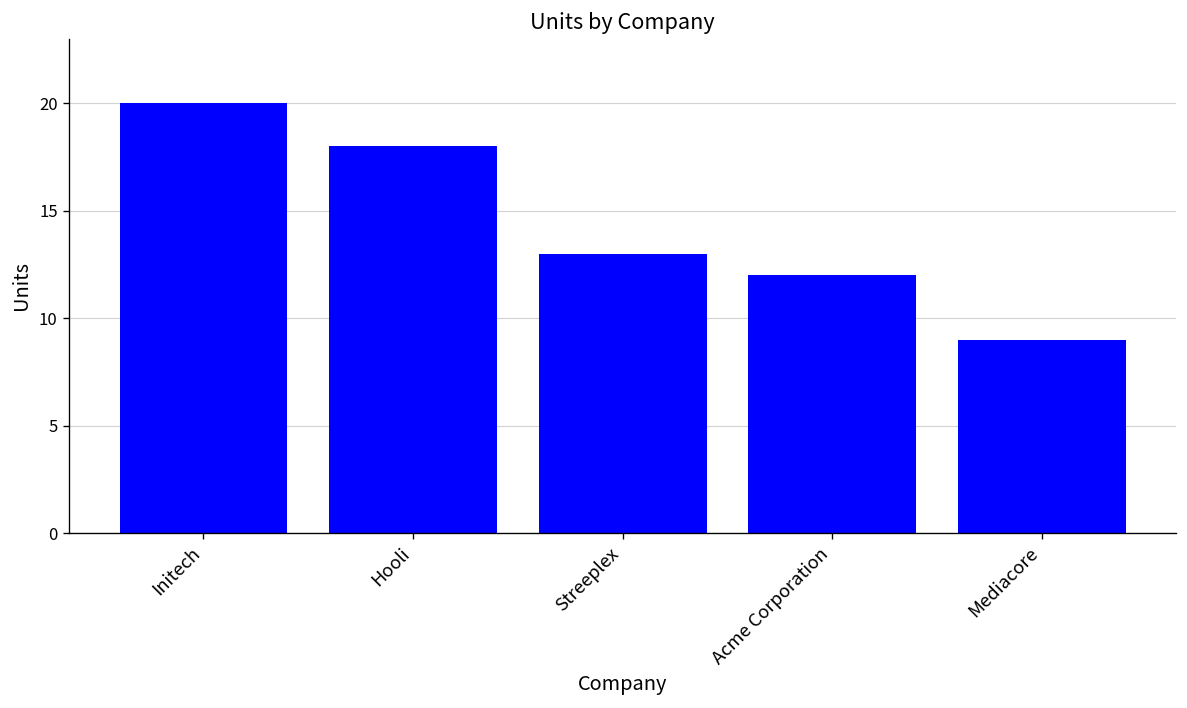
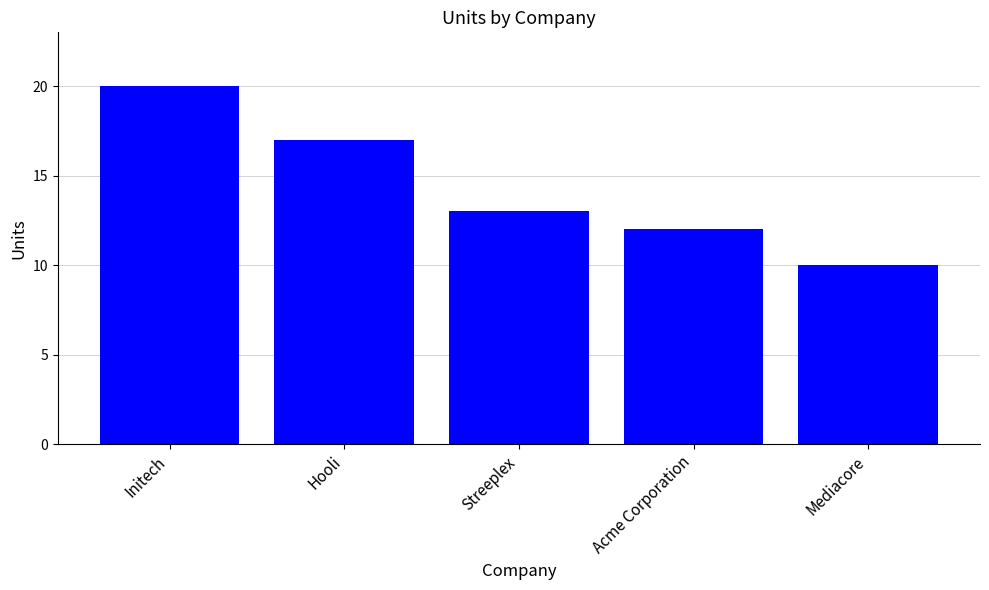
Hooli: 18 -> 17
Mediacore: 9 -> 10
